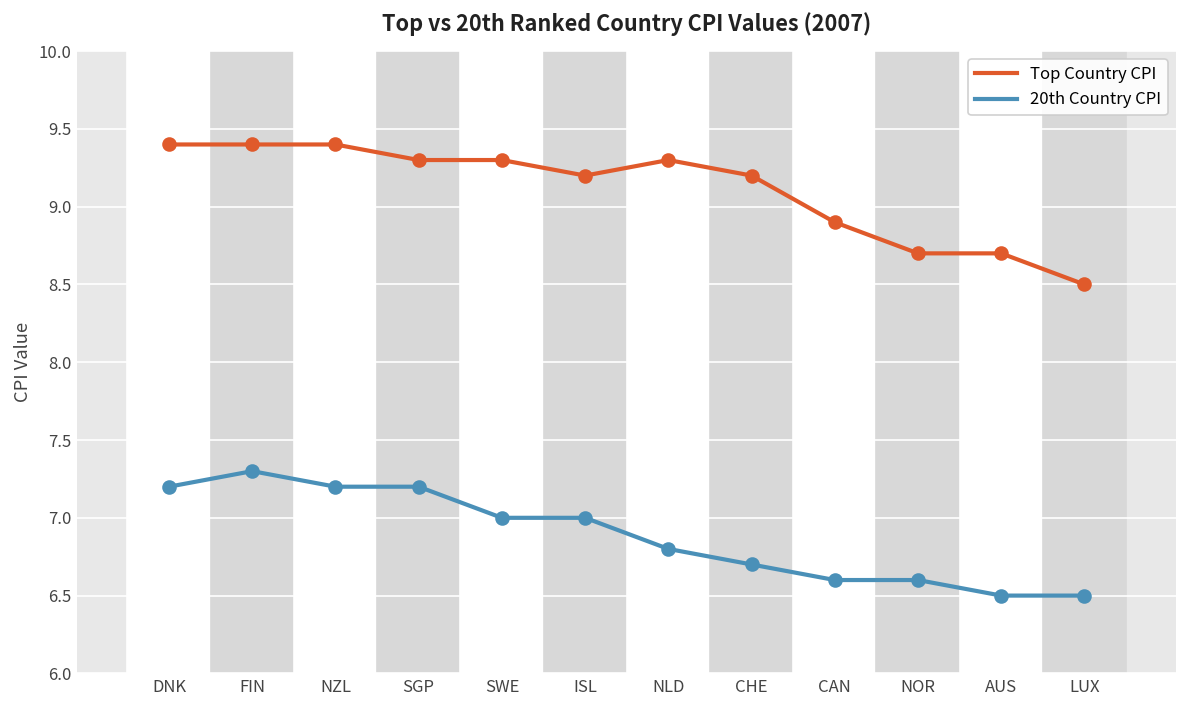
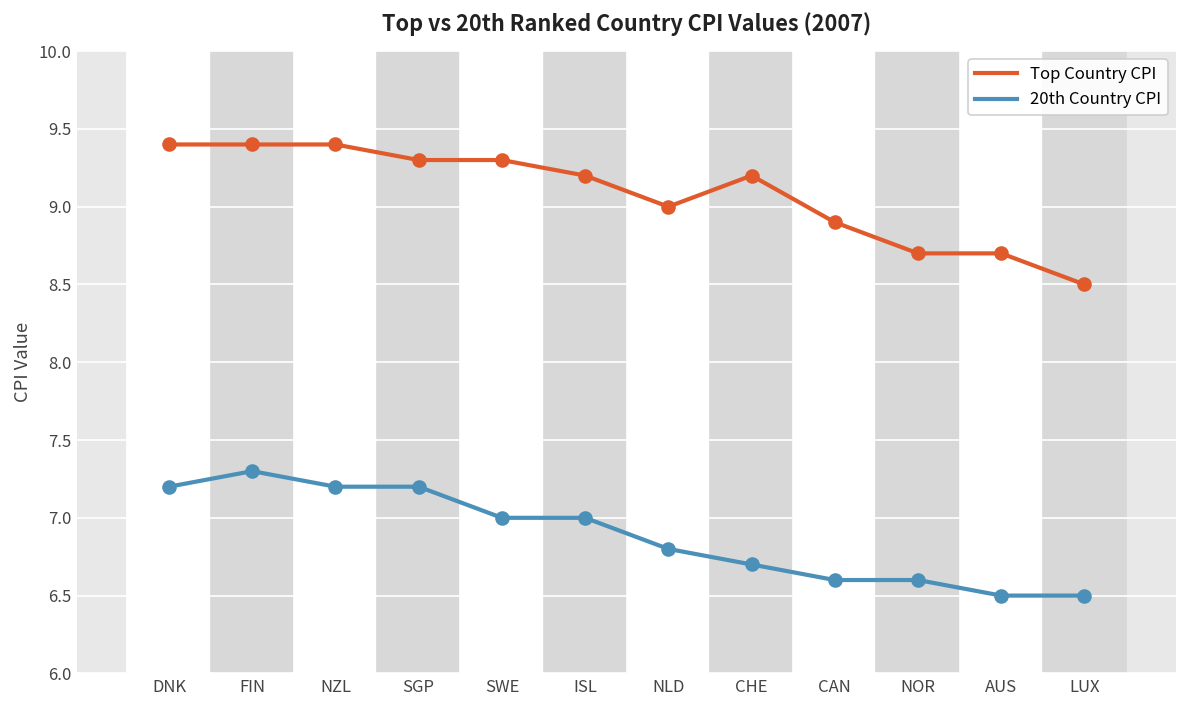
Top Country CPI, NLD: 9.3 -> 9.0
